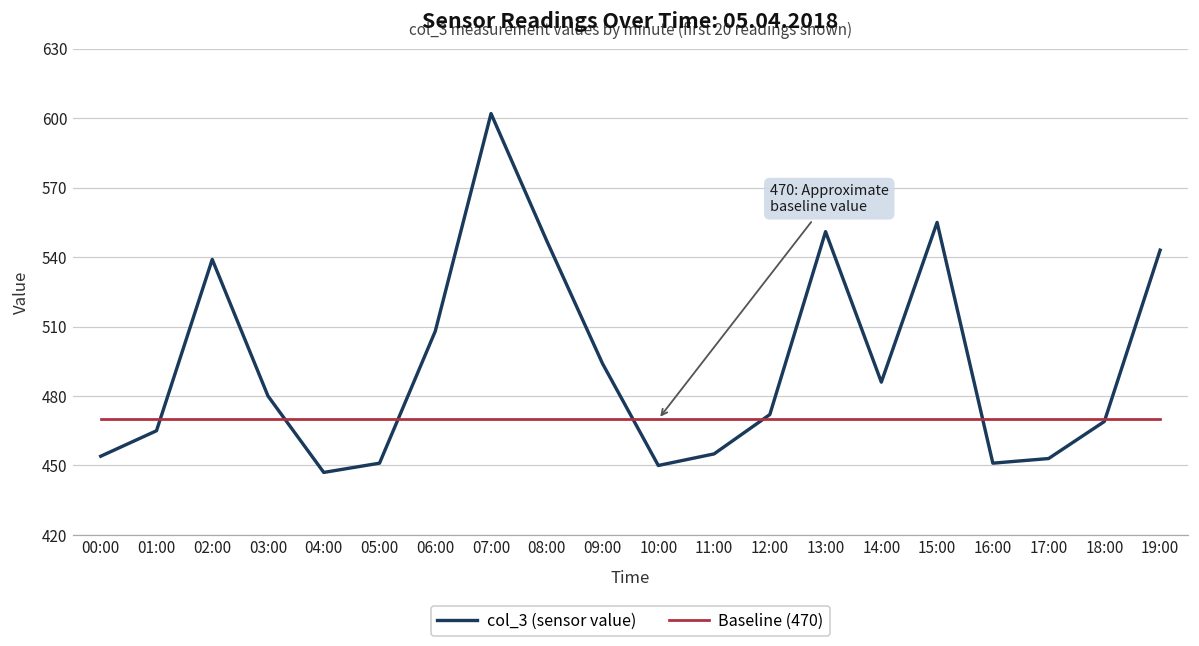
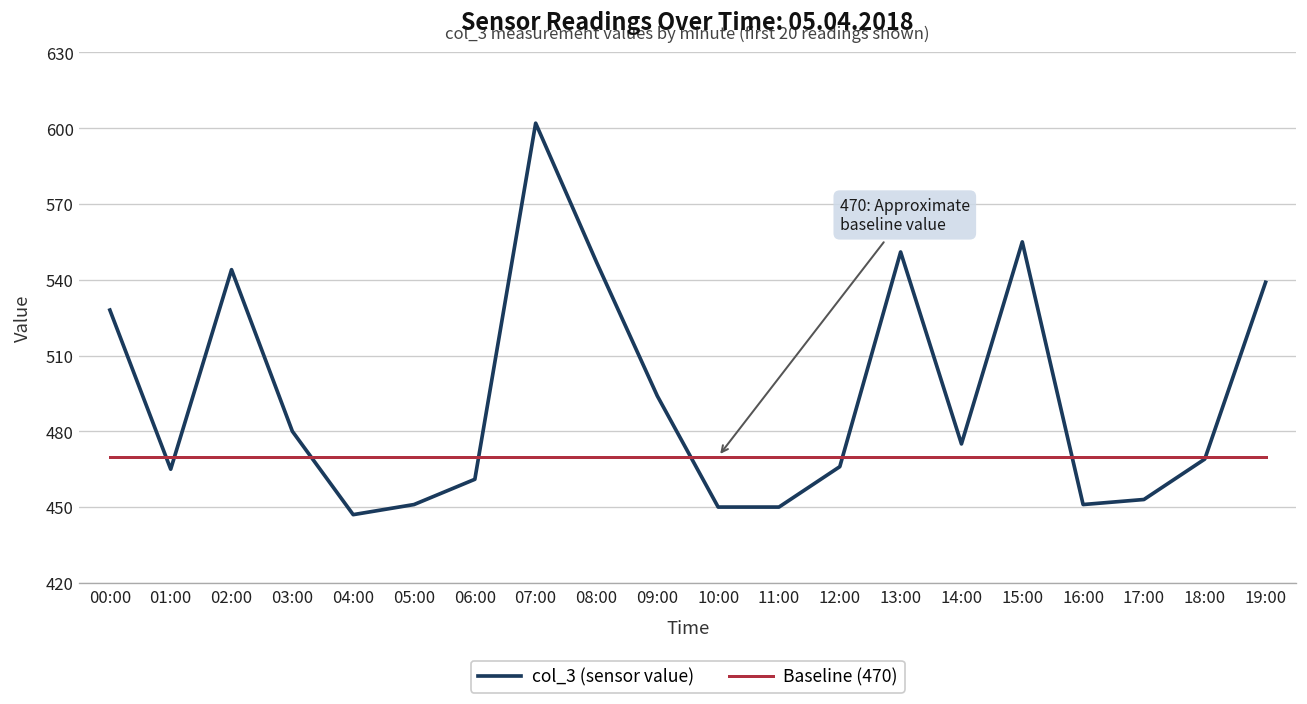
col_3 (sensor value), 00:00: 454 -> 528
col_3 (sensor value), 02:00: 539 -> 544
col_3 (sensor value), 06:00: 508 -> 461
col_3 (sensor value), 11:00: 455 -> 450
col_3 (sensor value), 12:00: 472 -> 466
col_3 (sensor value), 14:00: 486 -> 475
col_3 (sensor value), 19:00: 543 -> 539
